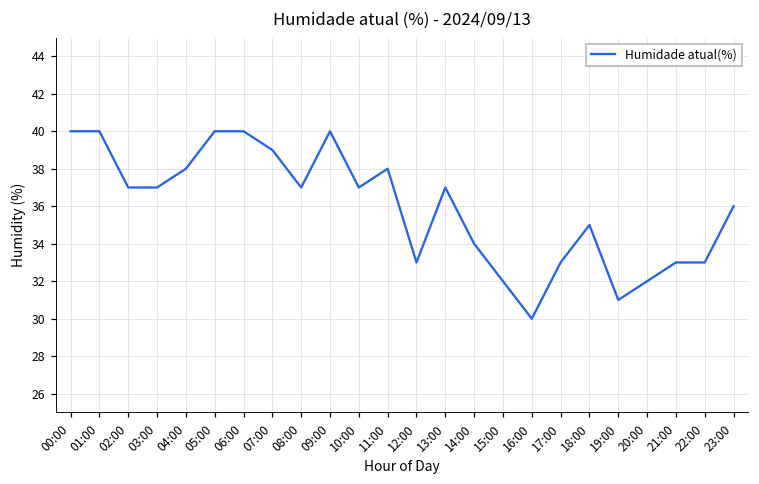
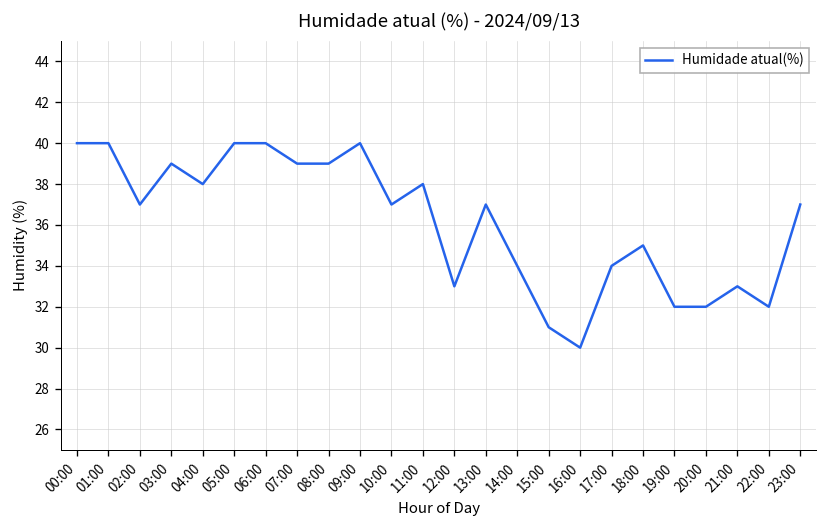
03:00: 37 -> 39
08:00: 37 -> 39
15:00: 32 -> 31
17:00: 33 -> 34
19:00: 31 -> 32
22:00: 33 -> 32
23:00: 36 -> 37
